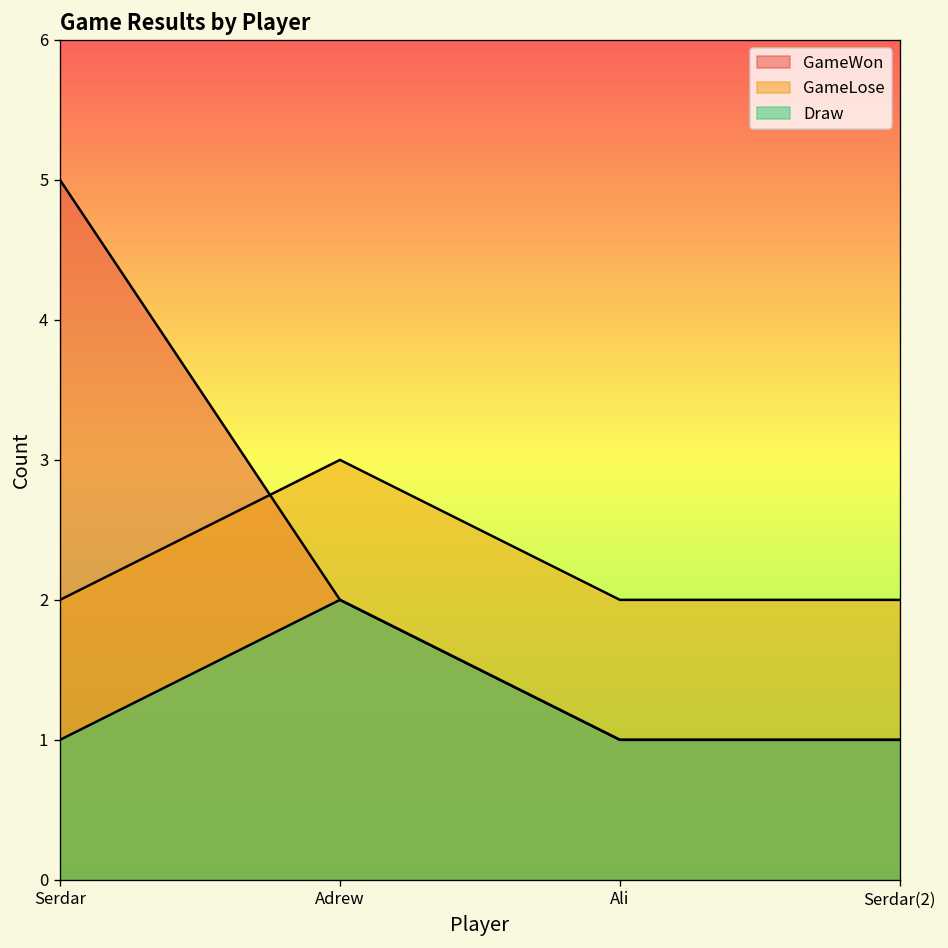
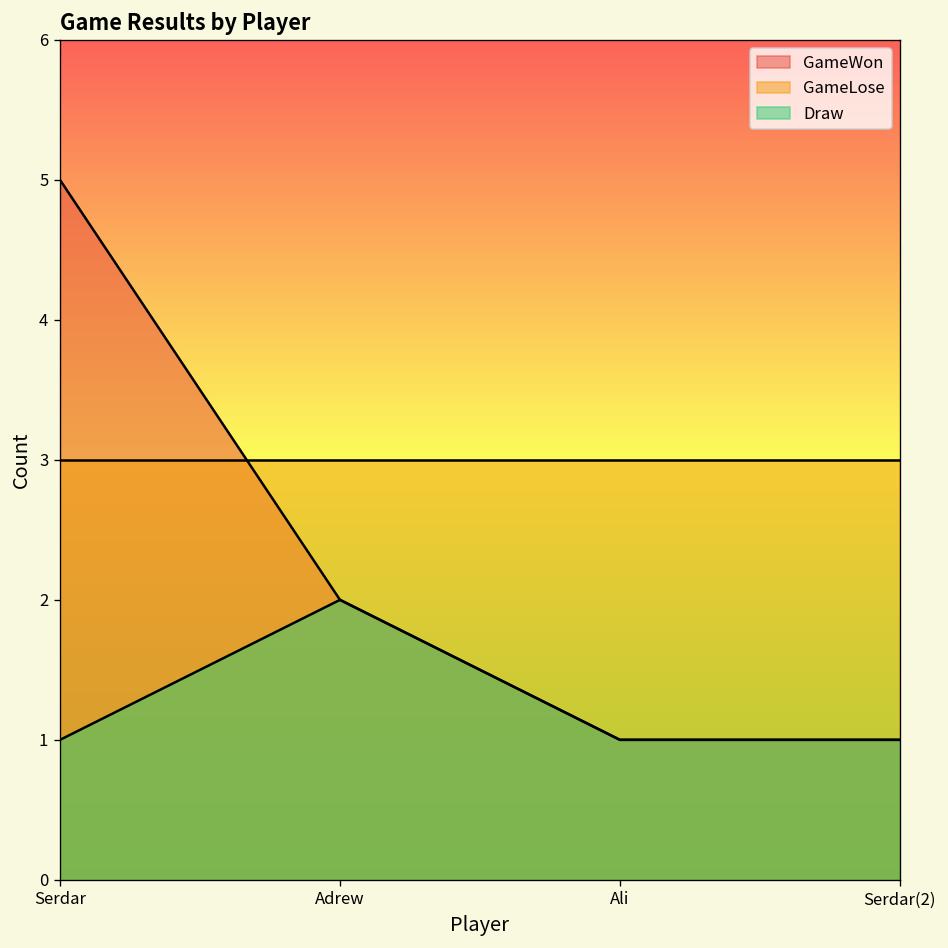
GameLose, Serdar: 2 -> 3
GameLose, Ali: 2 -> 3
GameLose, Serdar(2): 2 -> 3
